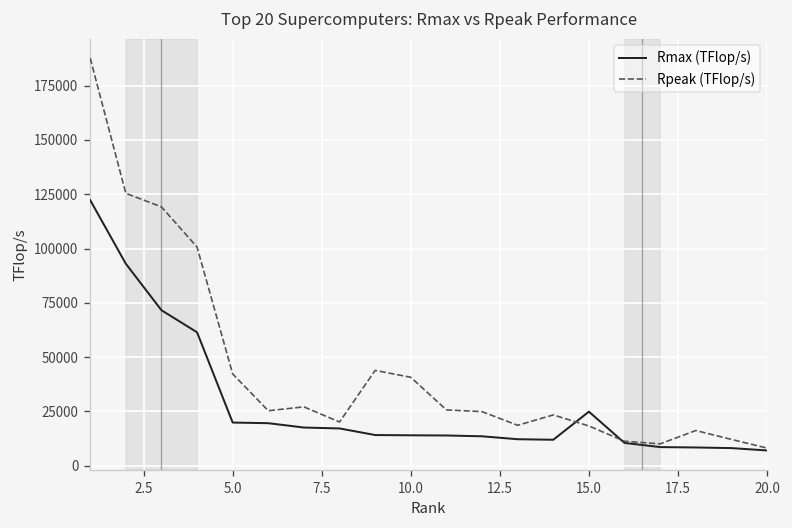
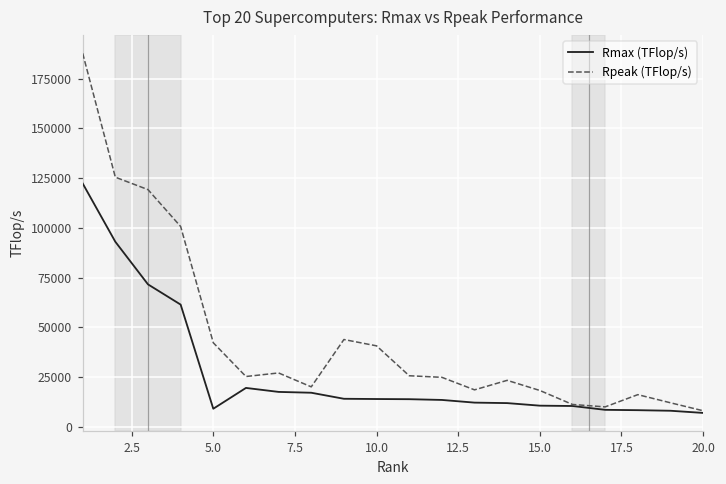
Rmax (TFlop/s), 5.0: 20000 -> 9000
Rmax (TFlop/s), 15.0: 25000 -> 11000
